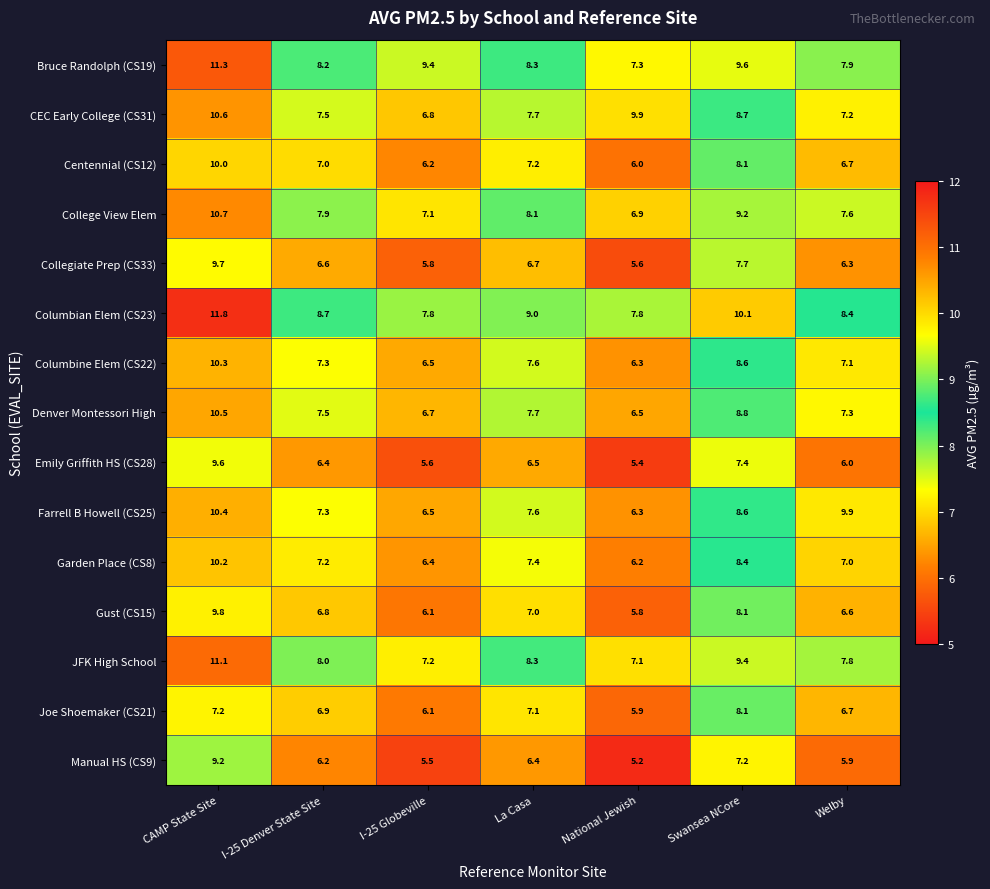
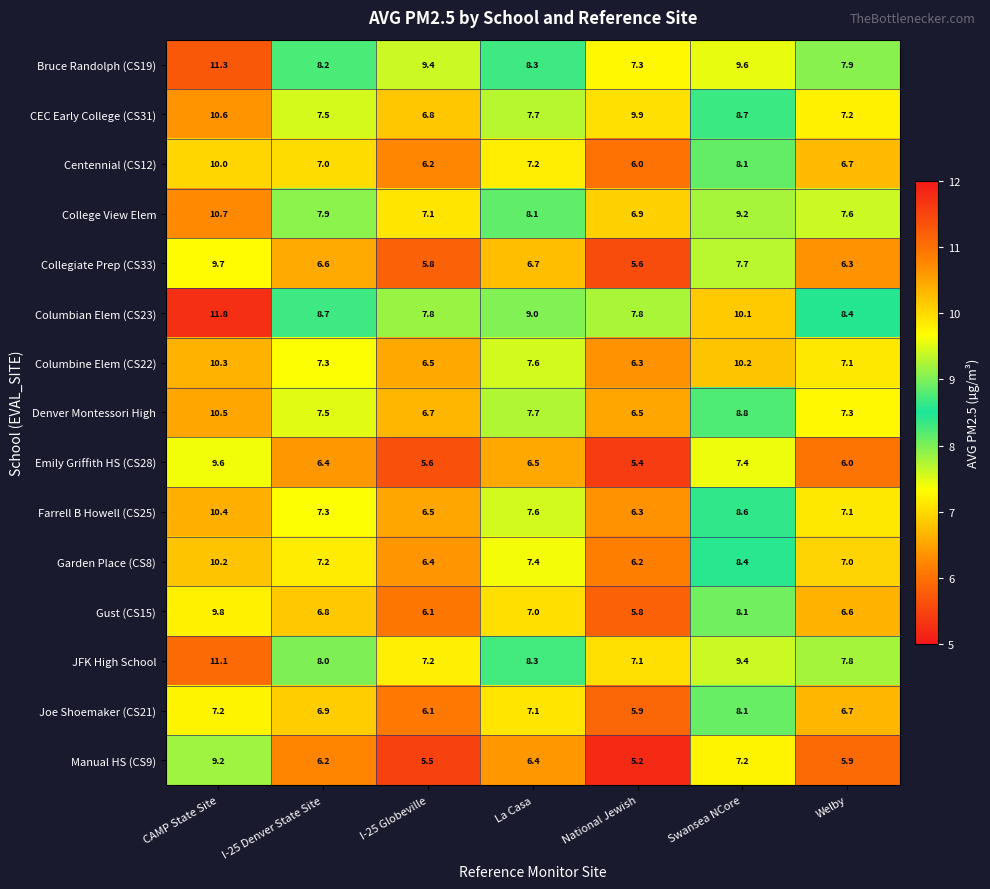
Columbine Elem (CS22), Swansea NCore: 8.6 -> 10.2
Farrell B Howell (CS25), Welby: 9.9 -> 7.1
